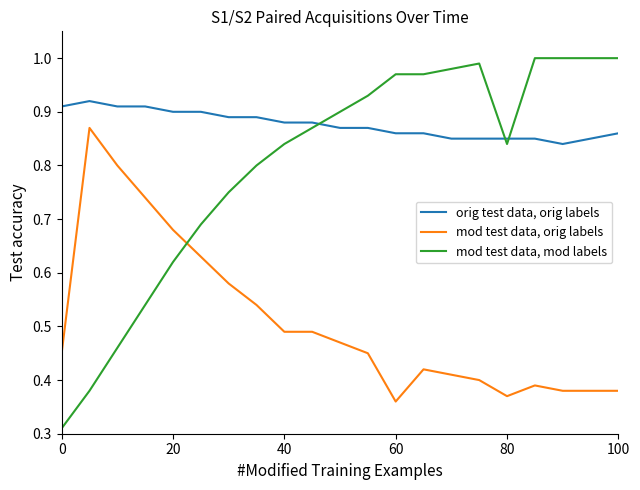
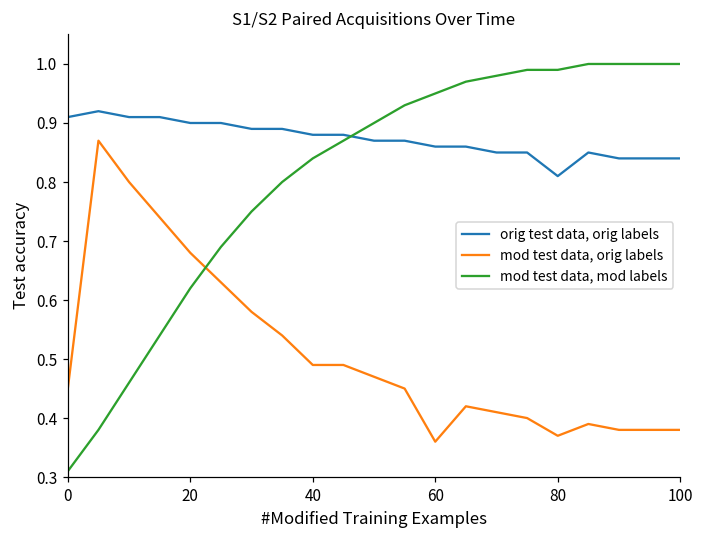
mod test data, mod labels, 60: 0.97 -> 0.95
orig test data, orig labels, 80: 0.85 -> 0.81
mod test data, mod labels, 80: 0.84 -> 0.99
orig test data, orig labels, 100: 0.86 -> 0.84
